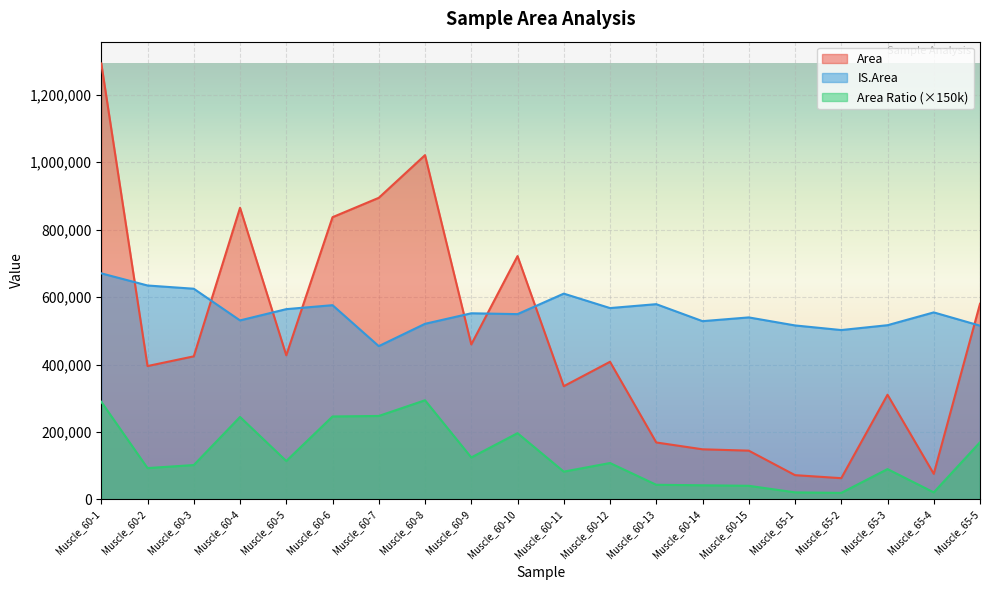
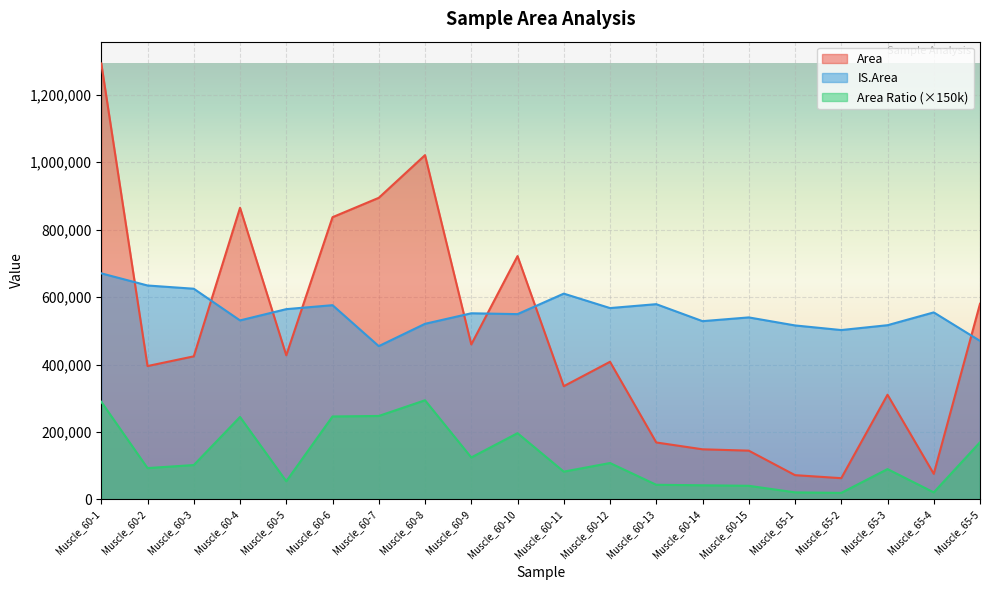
Area Ratio (×150k), Muscle_60-5: 110,000 -> 50,000
IS.Area, Muscle_65-5: 520,000 -> 470,000
